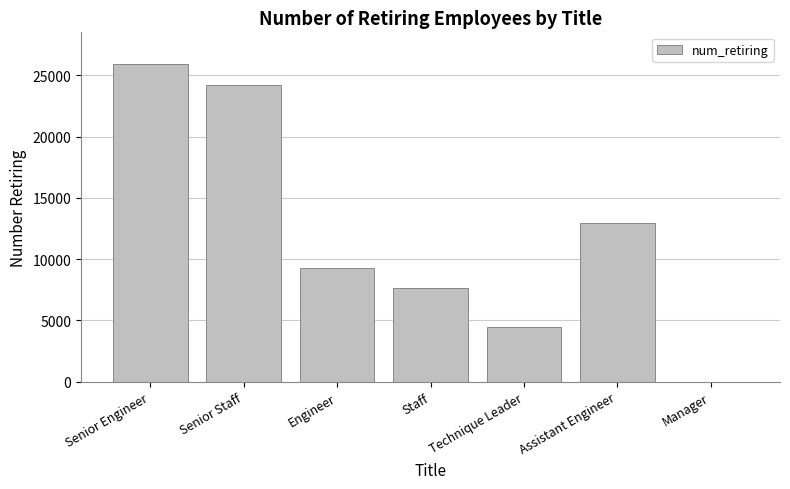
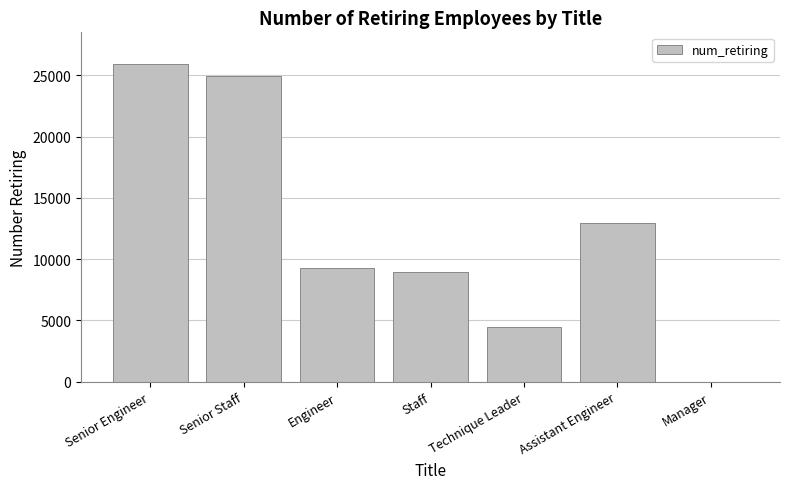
Senior Staff: 24200 -> 24900
Staff: 7600 -> 9000
